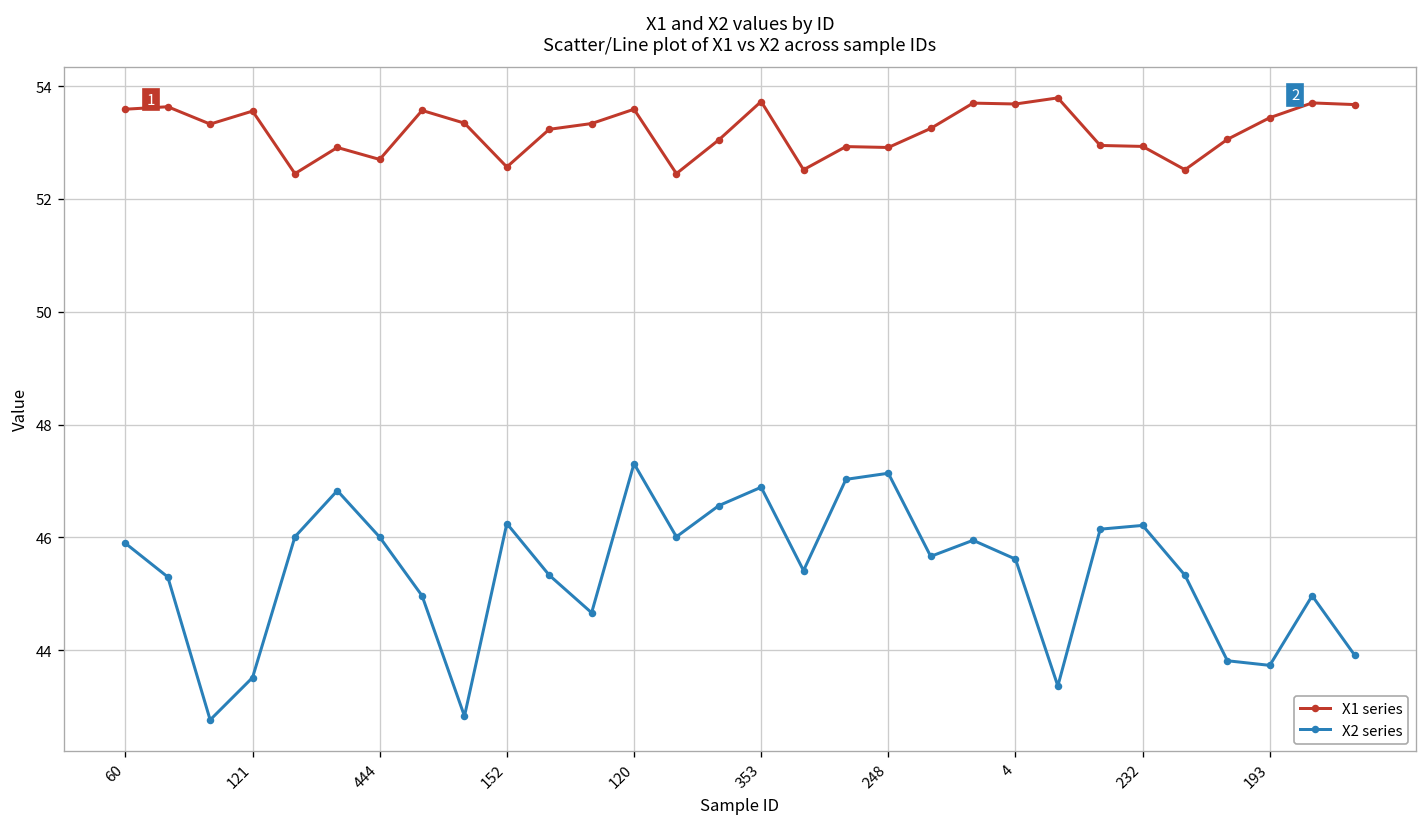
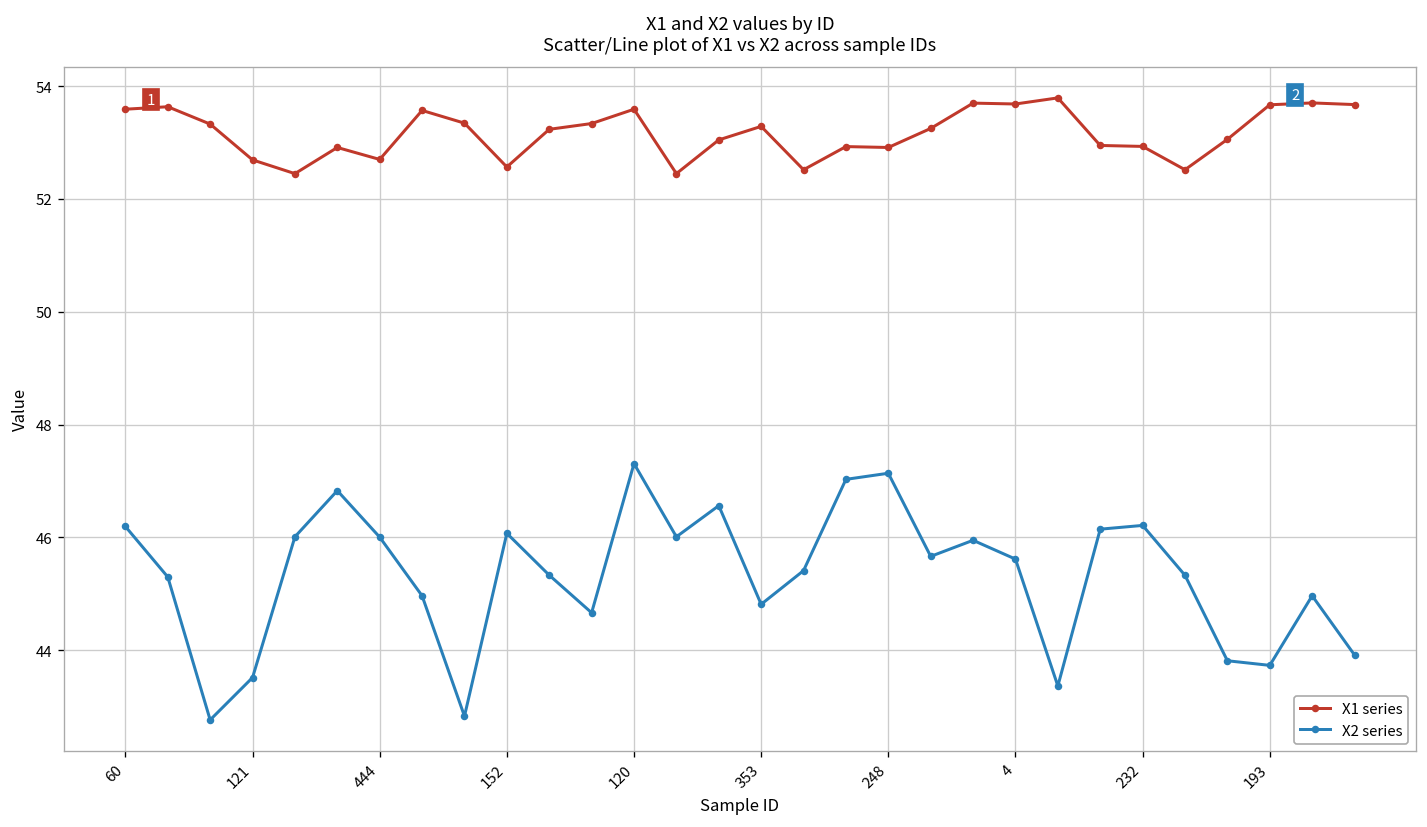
X2 series, 60: 45.9 -> 46.2
X1 series, 121: 53.6 -> 52.7
X2 series, 152: 46.2 -> 46.1
X1 series, 353: 53.7 -> 53.3
X2 series, 353: 46.9 -> 44.8
X1 series, 193: 53.4 -> 53.7
